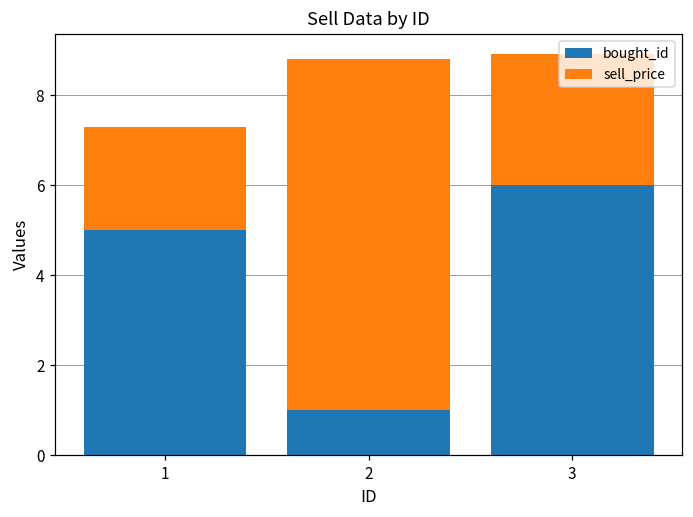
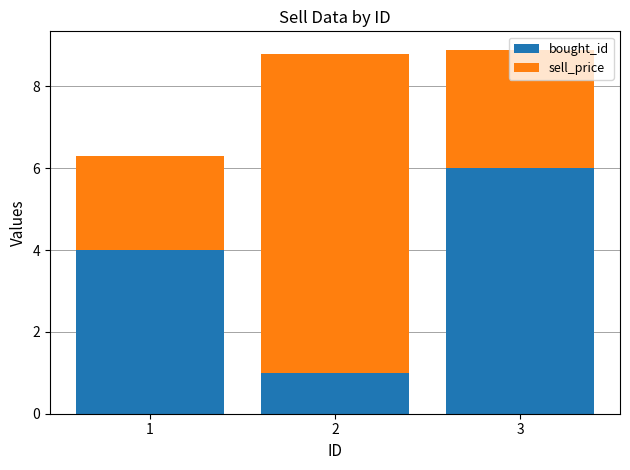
bought_id, 1: 5 -> 4
